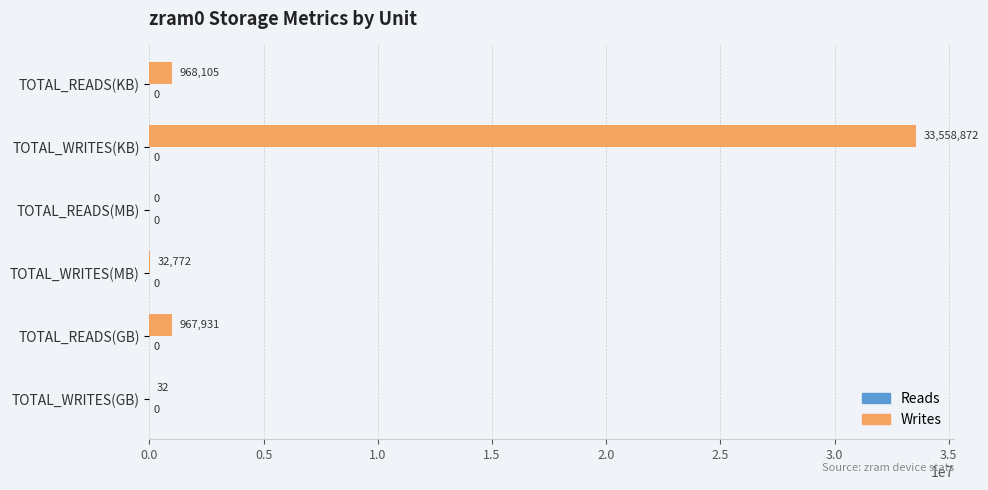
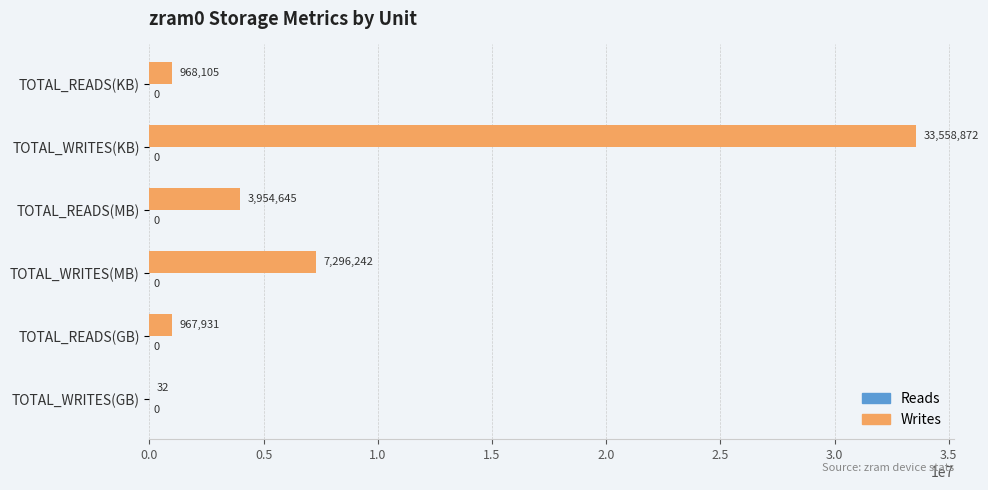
Writes, TOTAL_READS(MB): 0 -> 3,954,645
Writes, TOTAL_WRITES(MB): 32,772 -> 7,296,242
